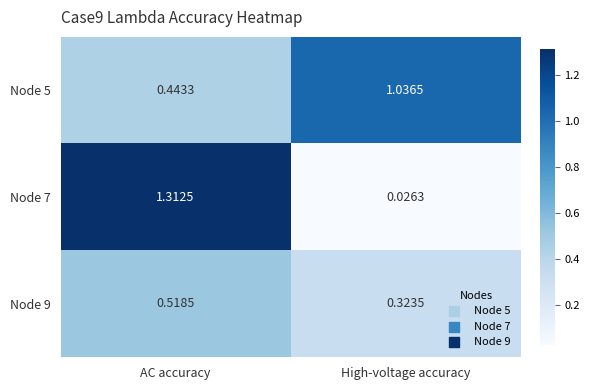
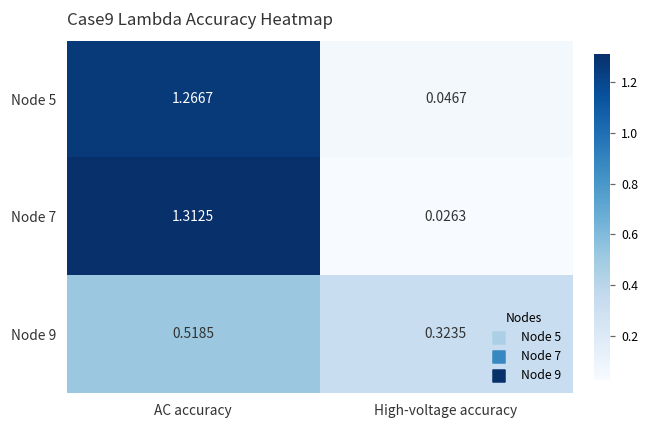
Node 5, AC accuracy: 0.4433 -> 1.2667
Node 5, High-voltage accuracy: 1.0365 -> 0.0467
